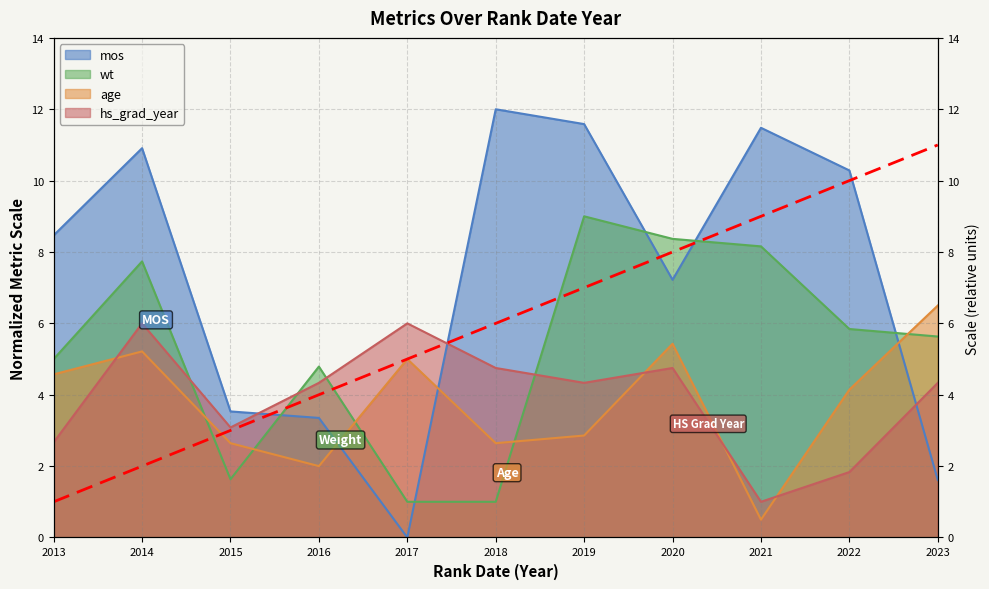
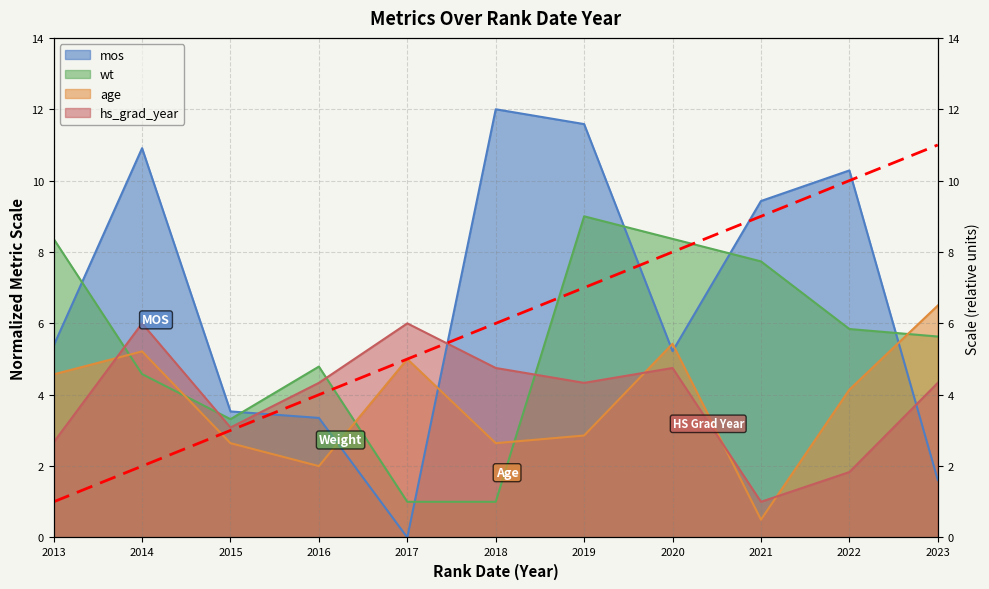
mos, 2013: 8.5 -> 5.4
wt, 2013: 5.0 -> 8.4
wt, 2014: 7.7 -> 4.6
wt, 2015: 1.6 -> 3.3
mos, 2020: 7.2 -> 5.2
mos, 2021: 11.5 -> 9.4
wt, 2021: 8.2 -> 7.7
